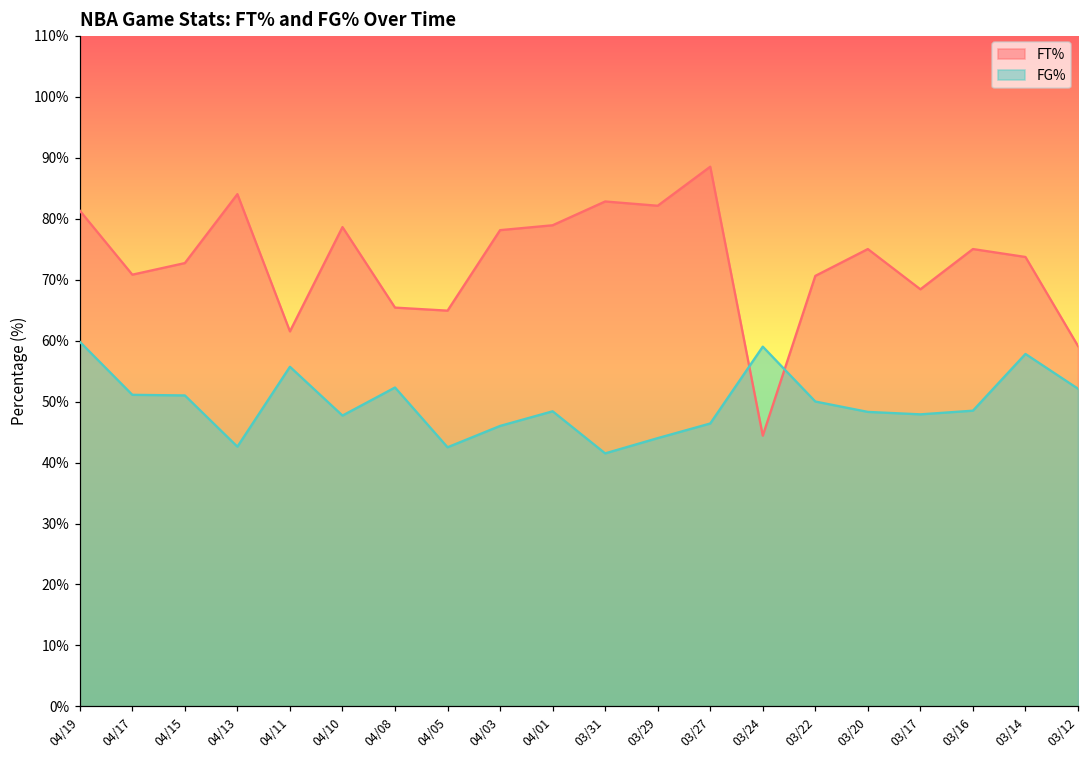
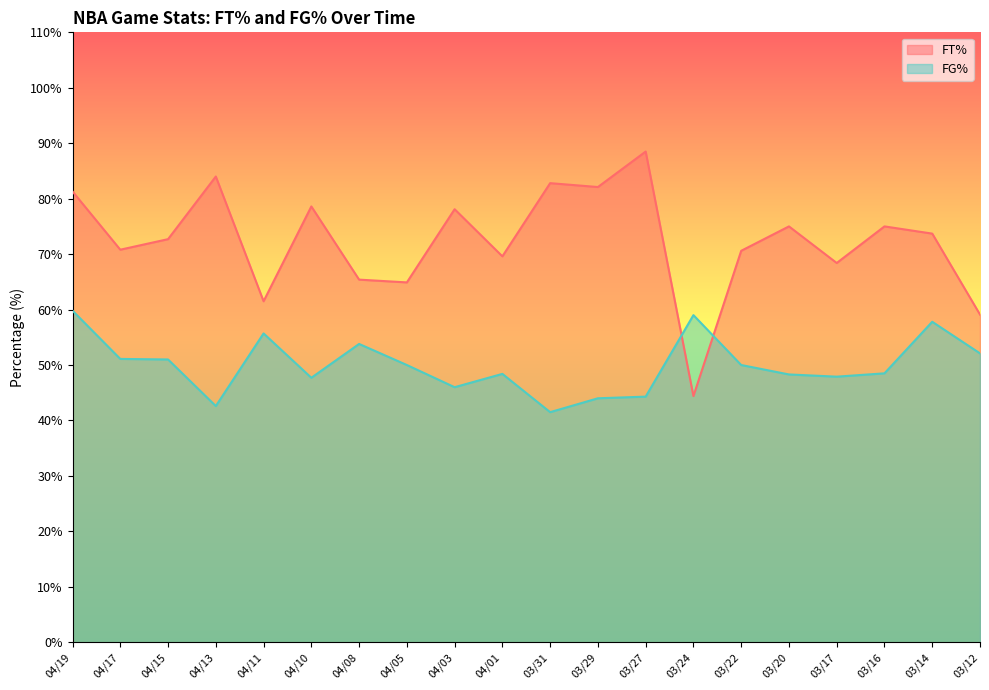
FG%, 04/08: 52% -> 54%
FG%, 04/05: 43% -> 50%
FT%, 04/01: 79% -> 70%
FG%, 03/27: 46% -> 44%
